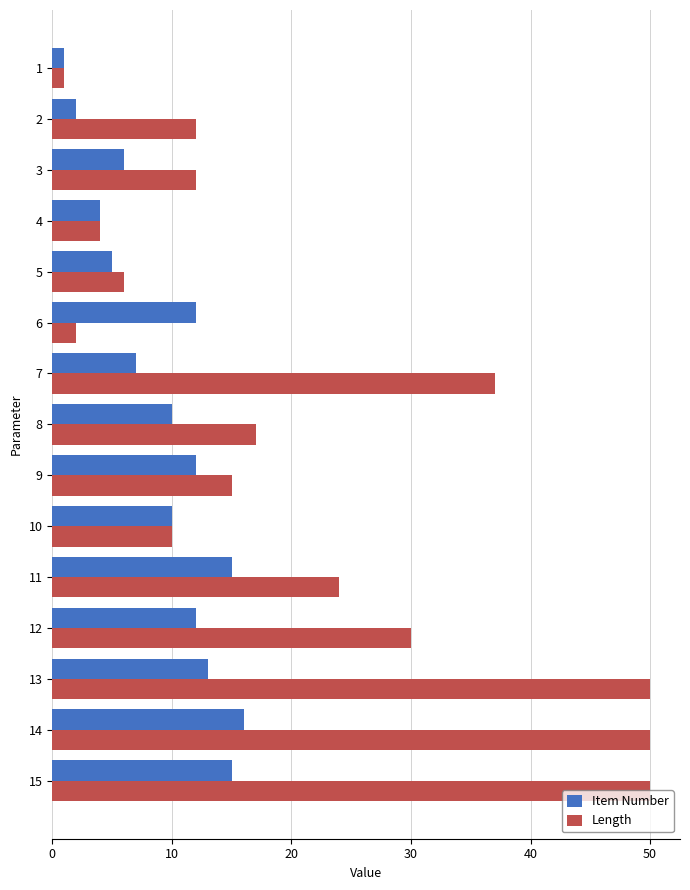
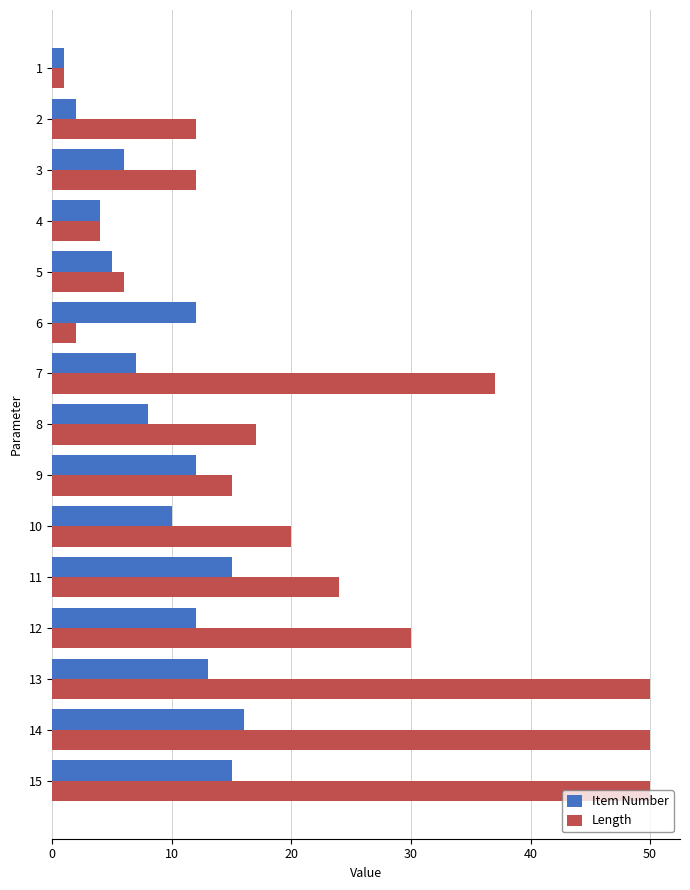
Item Number, 8: 10 -> 8
Length, 10: 10 -> 20
